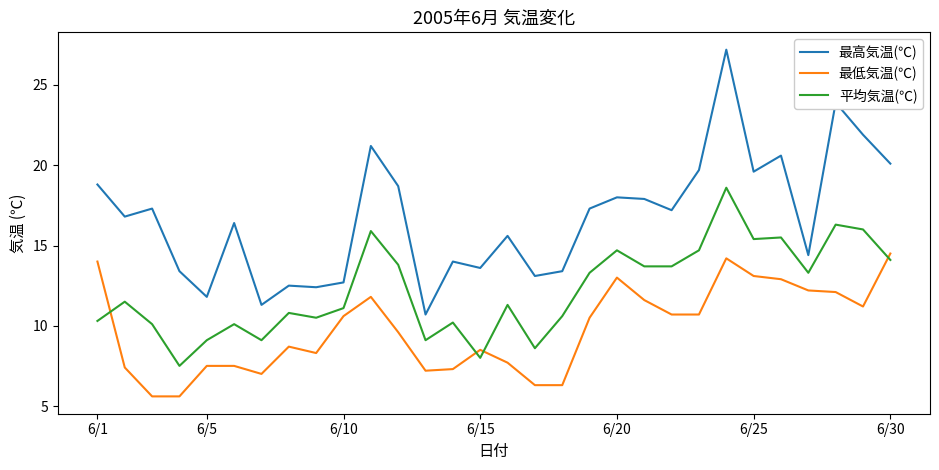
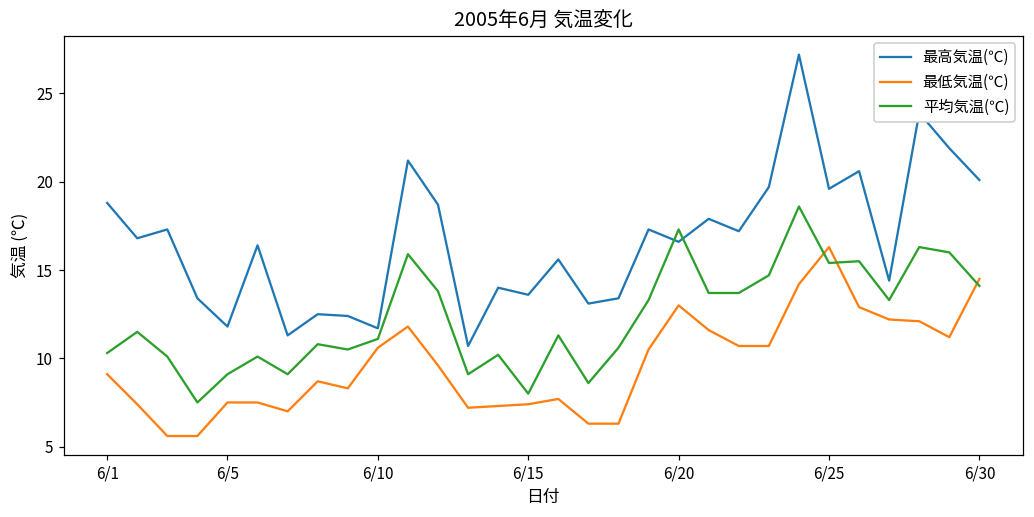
最低気温(℃), 6/1: 14.0 -> 9.1
最高気温(℃), 6/10: 12.7 -> 11.7
最低気温(℃), 6/15: 8.5 -> 7.4
最高気温(℃), 6/20: 18.0 -> 16.6
平均気温(℃), 6/20: 14.7 -> 17.3
最低気温(℃), 6/25: 13.1 -> 16.3
